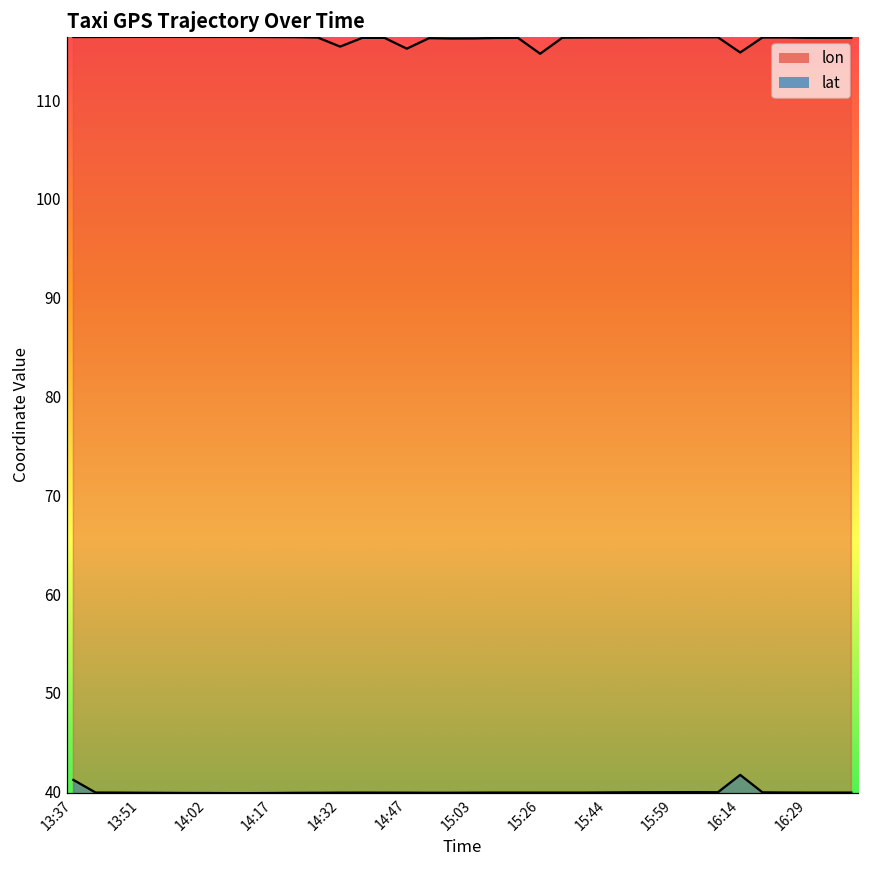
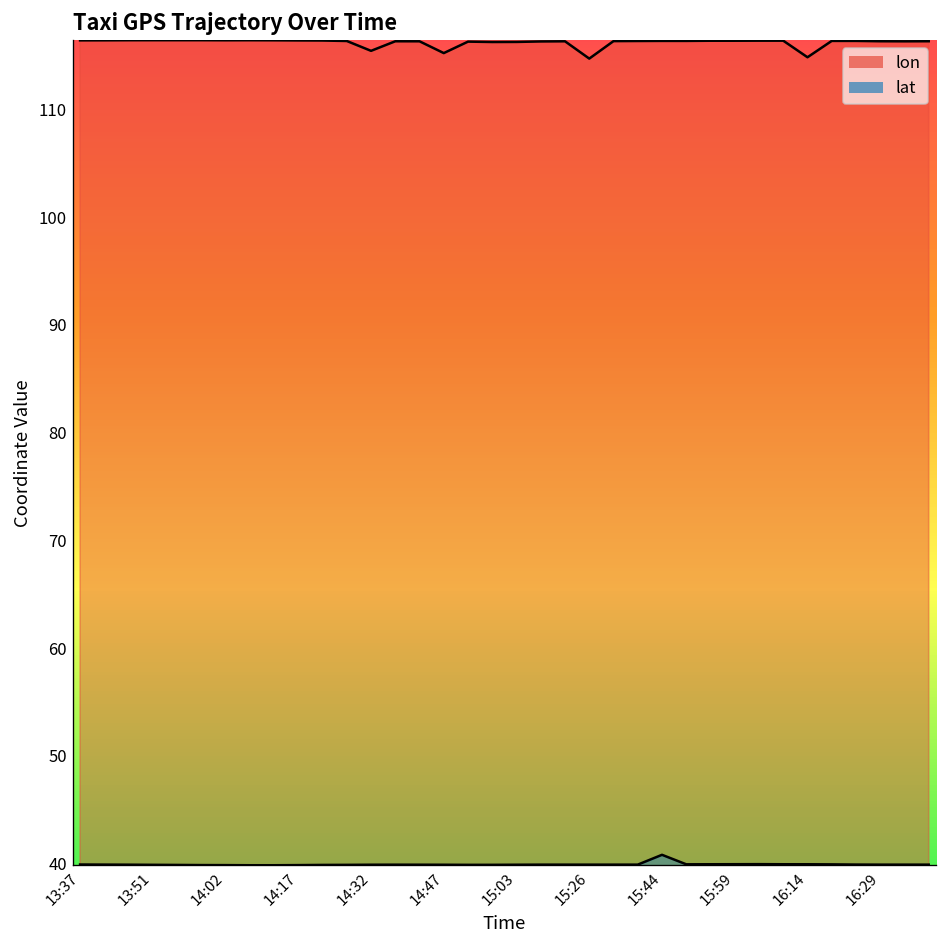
lat, 13:37: 41 -> 40
lat, 15:44: 40 -> 41
lat, 16:14: 42 -> 40
